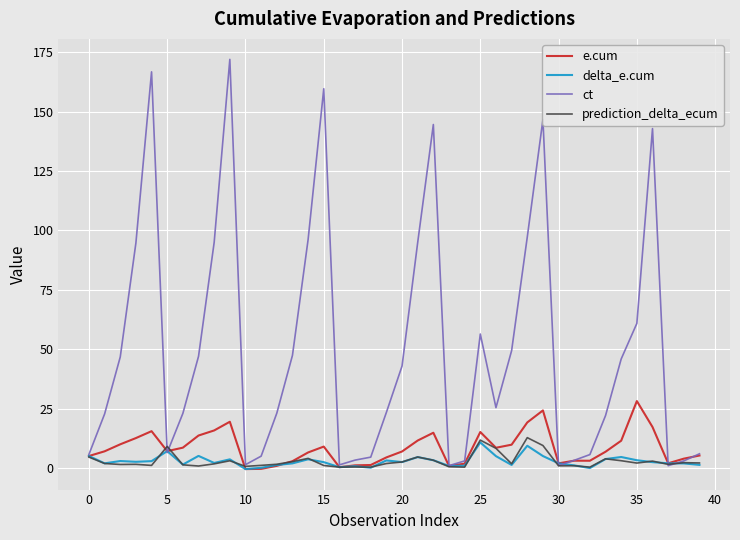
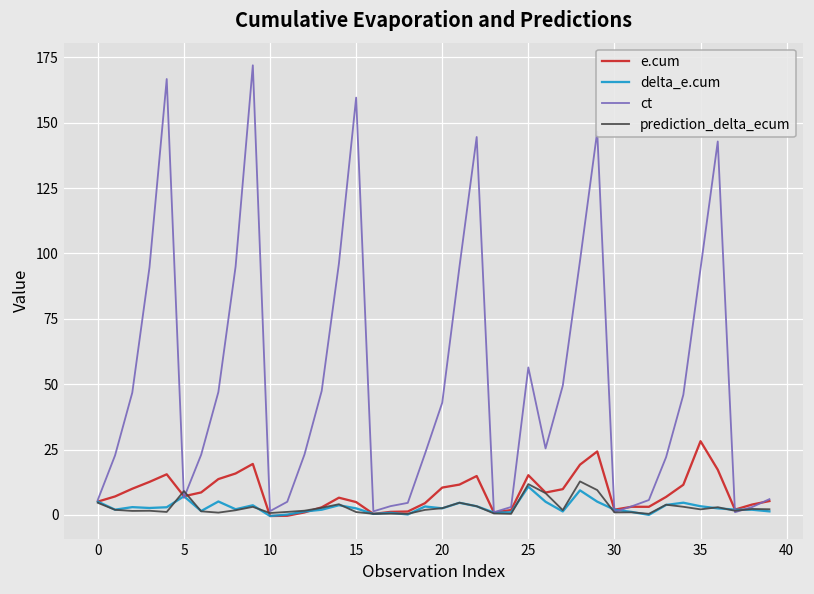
e.cum, 15: 9 -> 5
e.cum, 20: 7 -> 10
ct, 35: 61 -> 94
